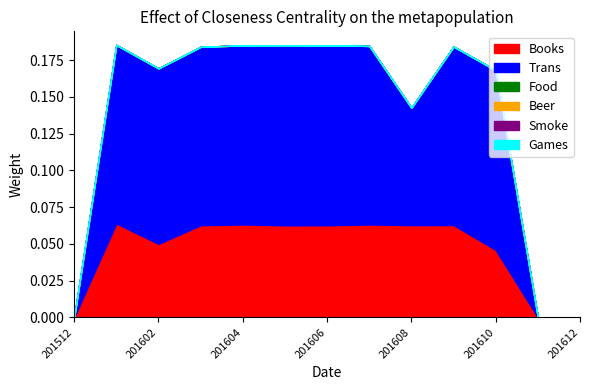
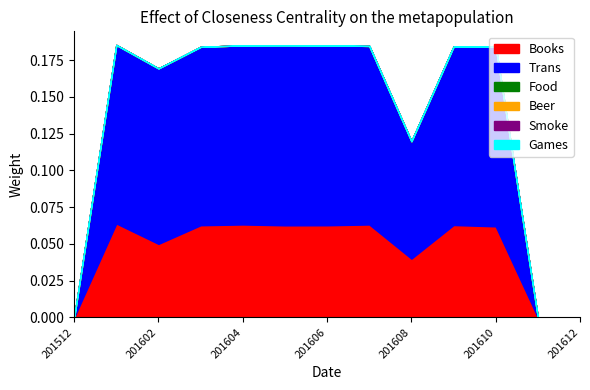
Books, 201608: 0.063 -> 0.040
Books, 201610: 0.046 -> 0.062
